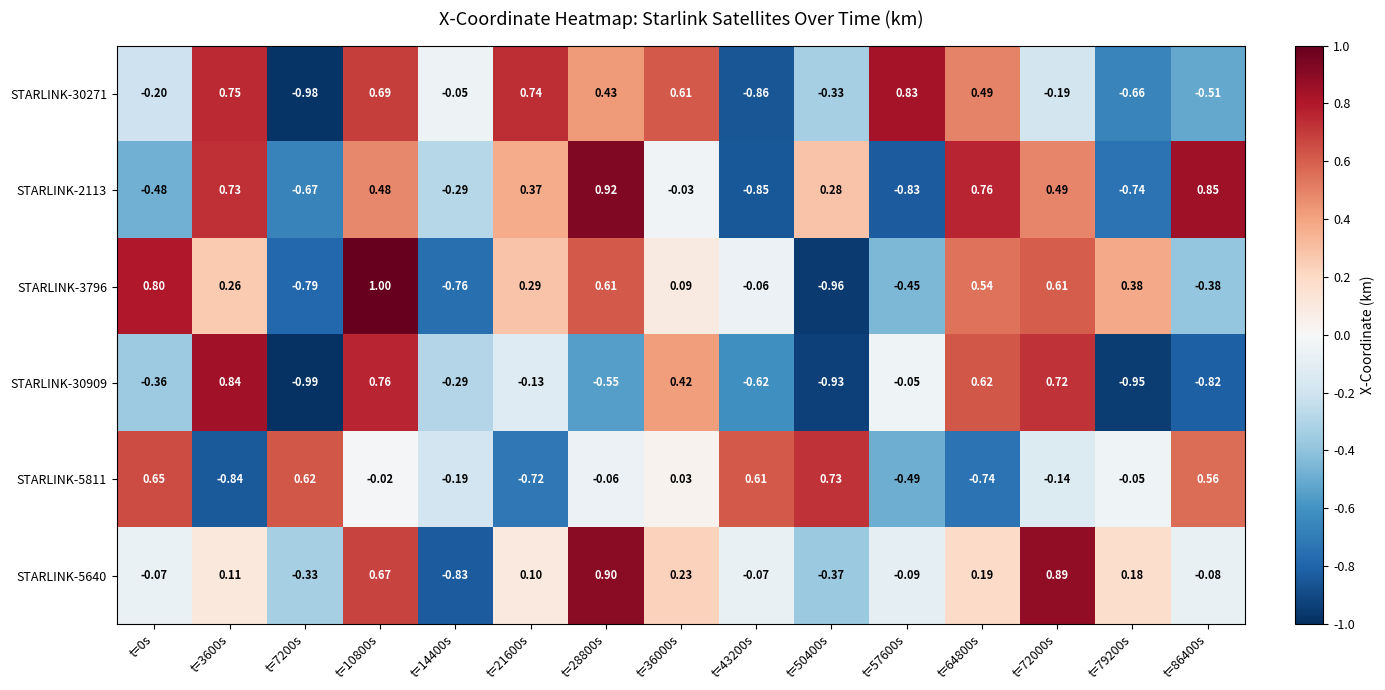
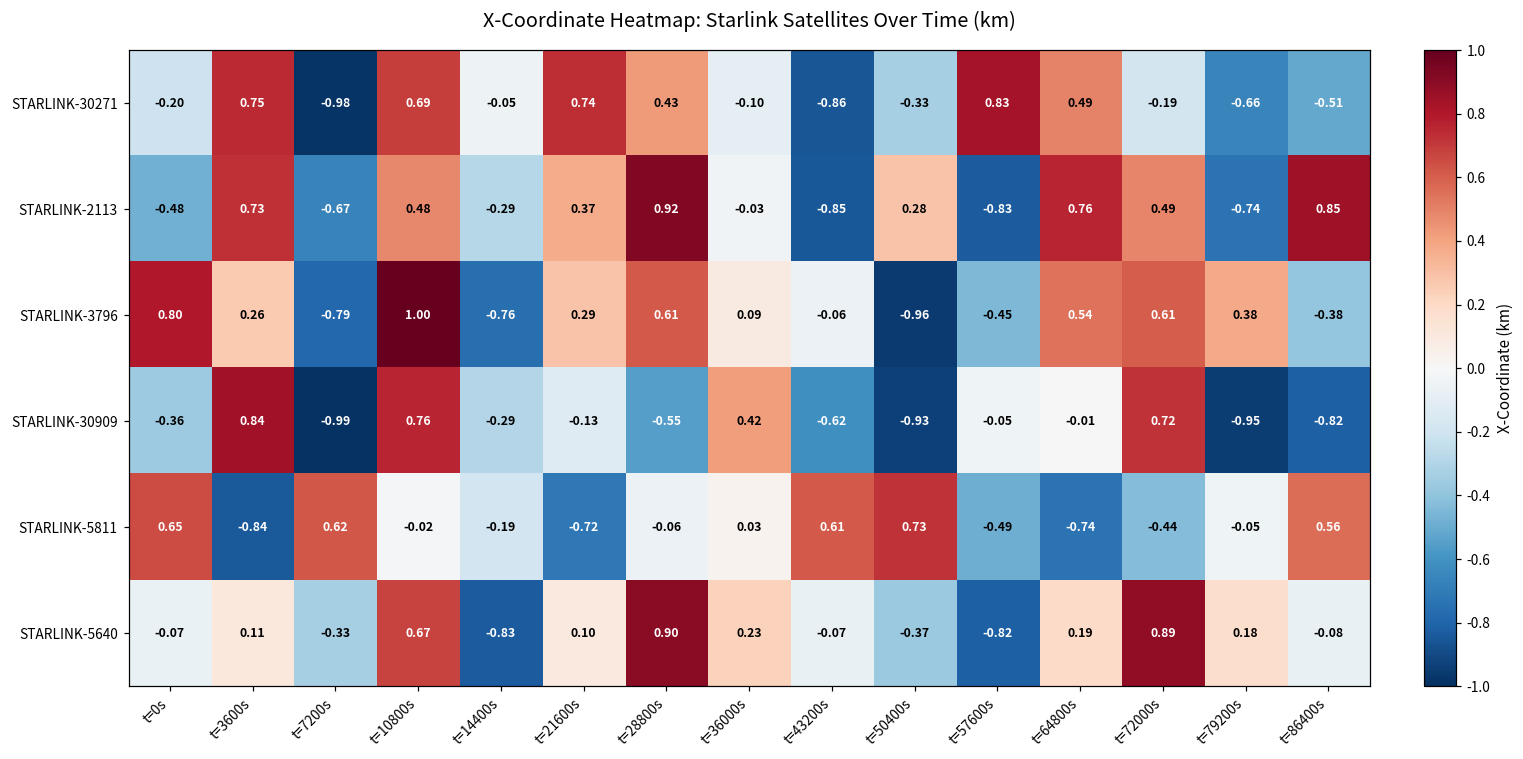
STARLINK-30271, t=36000s: 0.61 -> -0.10
STARLINK-30909, t=64800s: 0.62 -> -0.01
STARLINK-5811, t=72000s: -0.14 -> -0.44
STARLINK-5640, t=57600s: -0.09 -> -0.82
